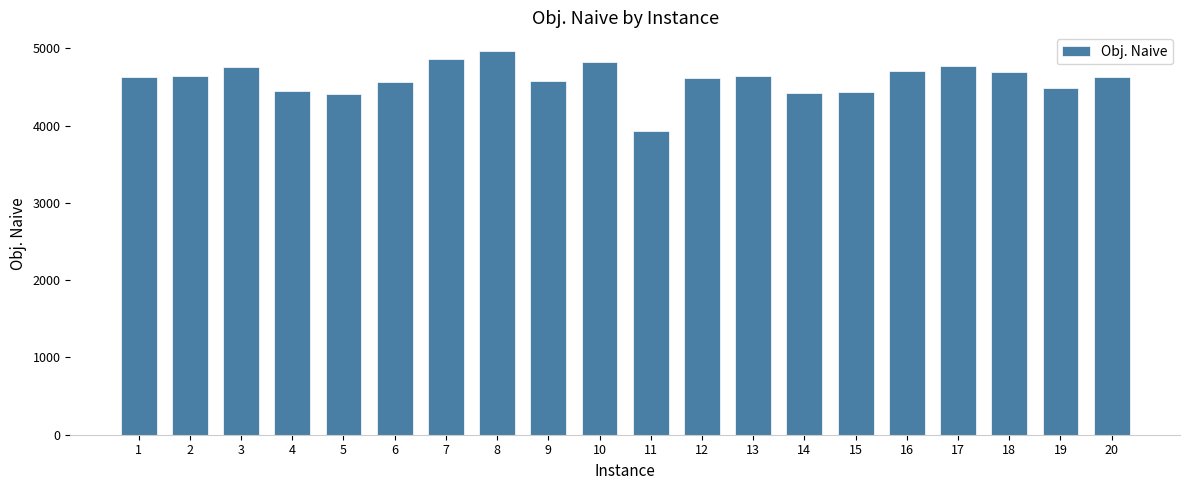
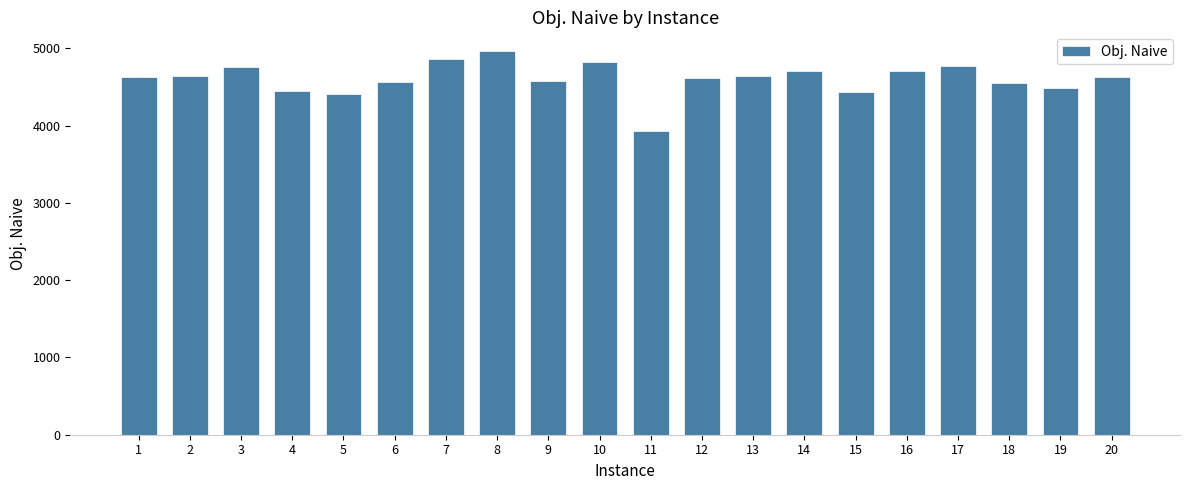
14: 4400 -> 4700
18: 4700 -> 4600
